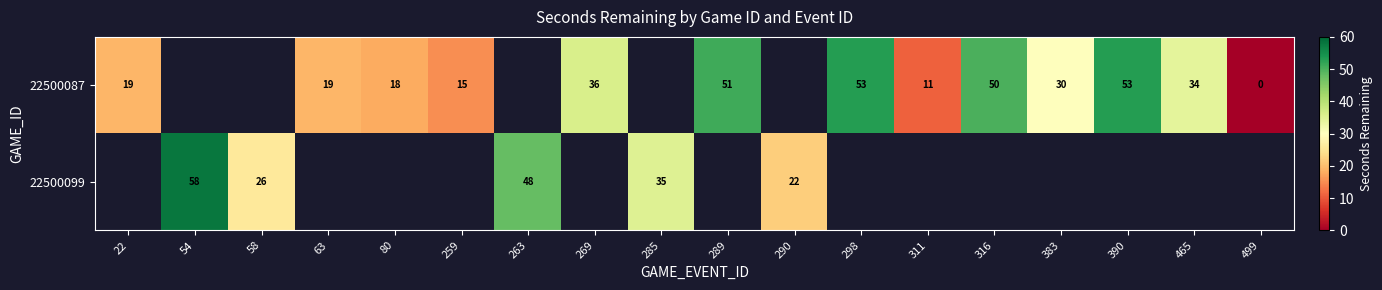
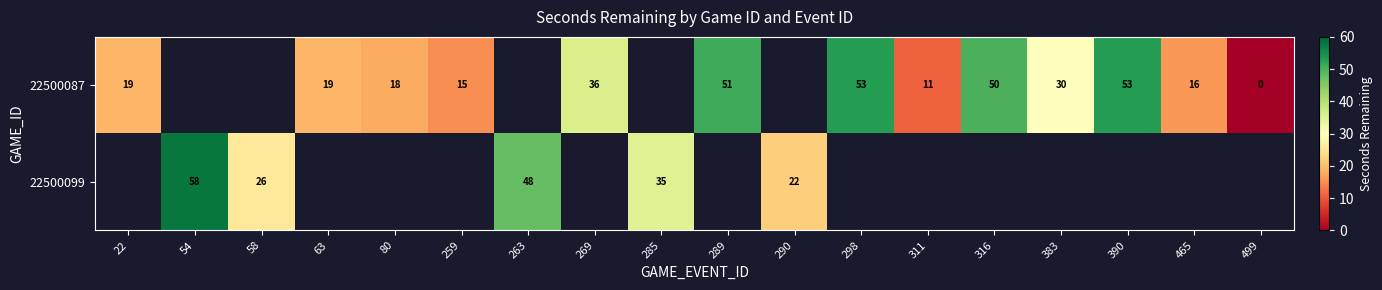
22500087, 465: 34 -> 16
